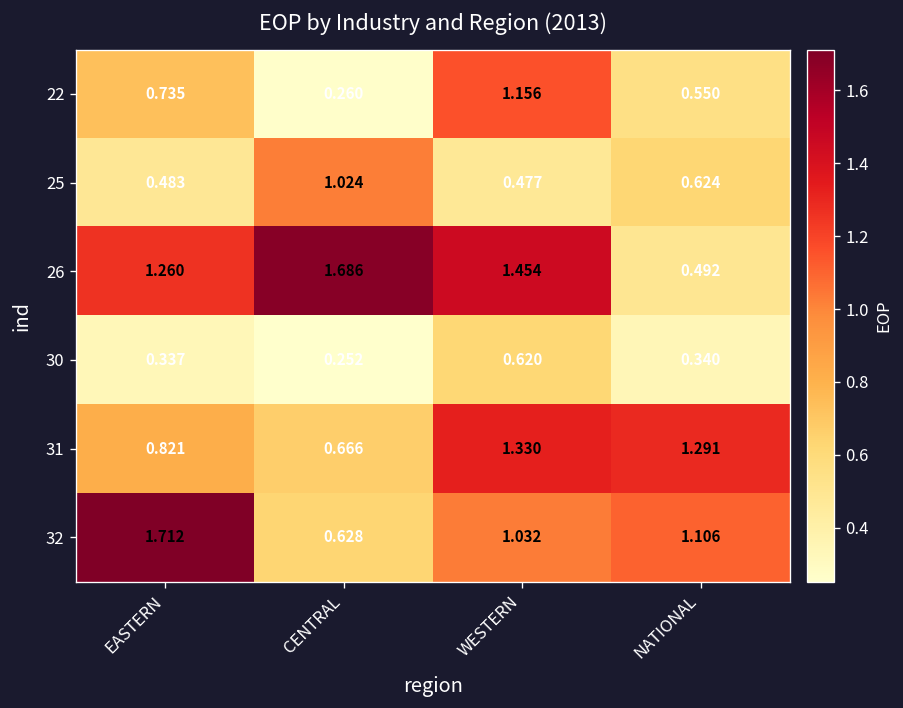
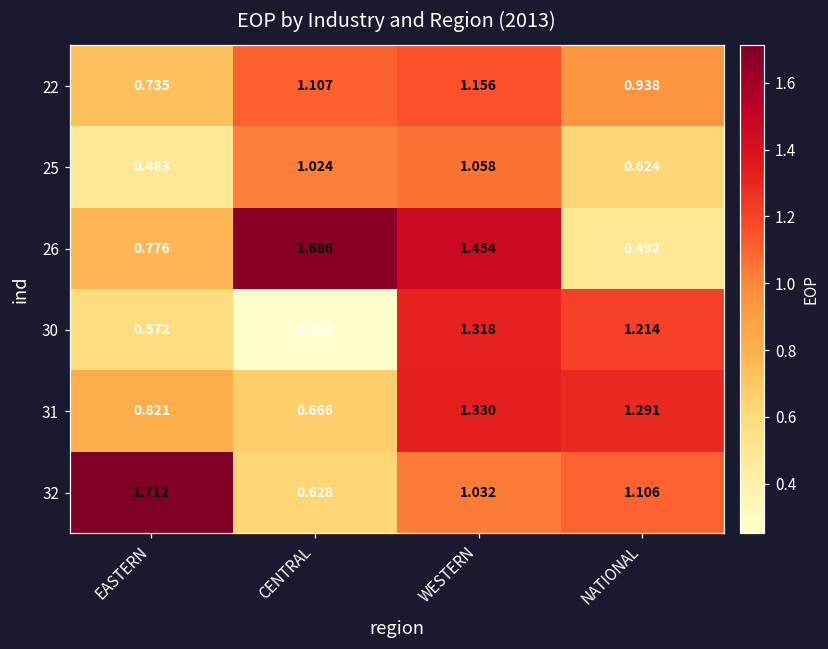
22, CENTRAL: 0.260 -> 1.107
22, NATIONAL: 0.550 -> 0.938
25, WESTERN: 0.477 -> 1.058
26, EASTERN: 1.260 -> 0.776
30, EASTERN: 0.337 -> 0.572
30, WESTERN: 0.620 -> 1.318
30, NATIONAL: 0.340 -> 1.214
